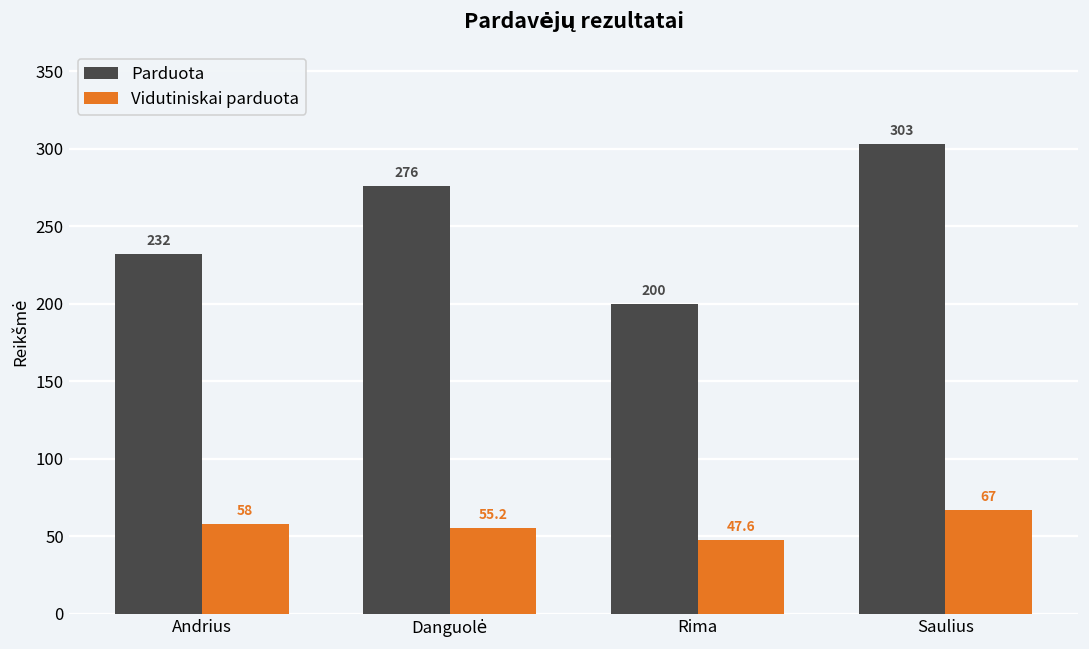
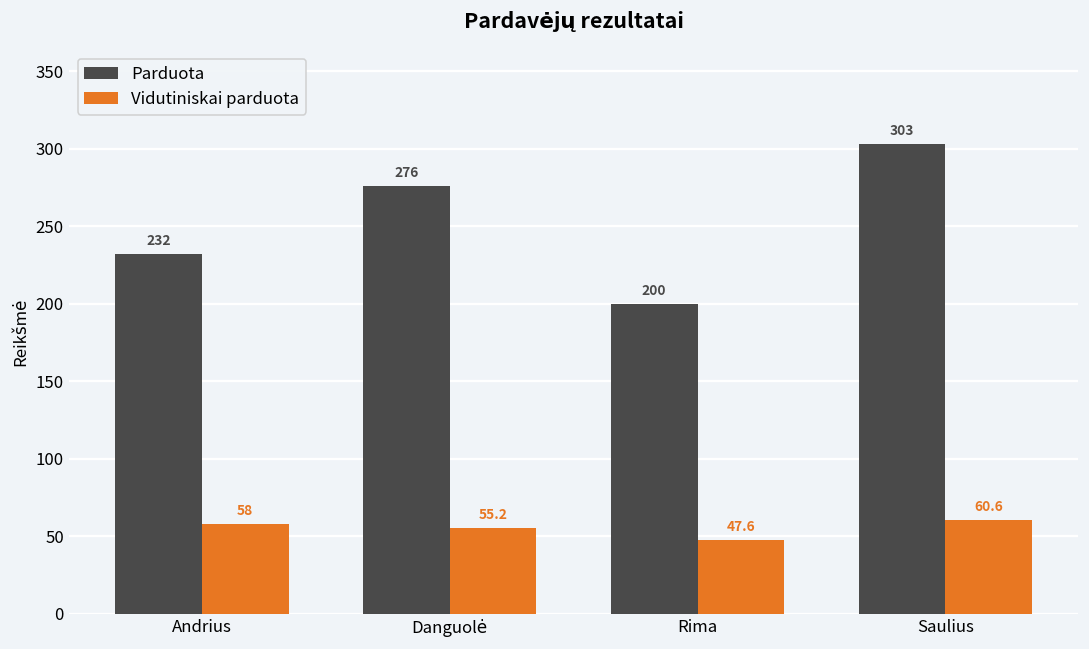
Vidutiniskai parduota, Saulius: 67 -> 60.6
